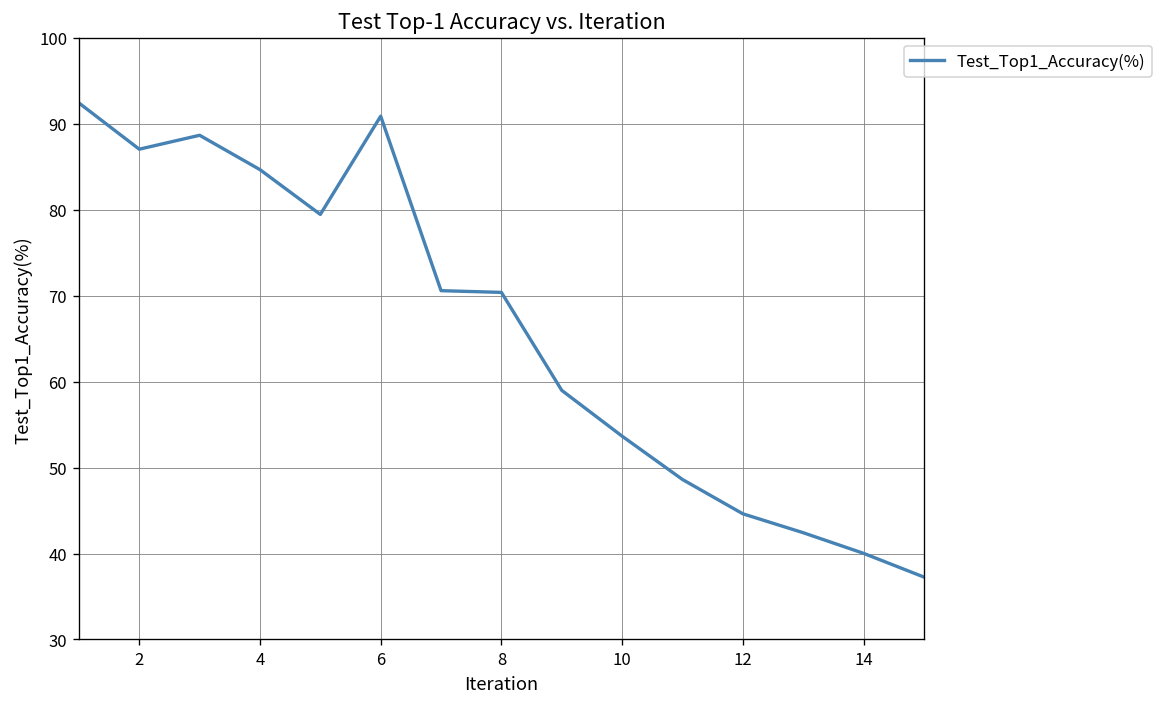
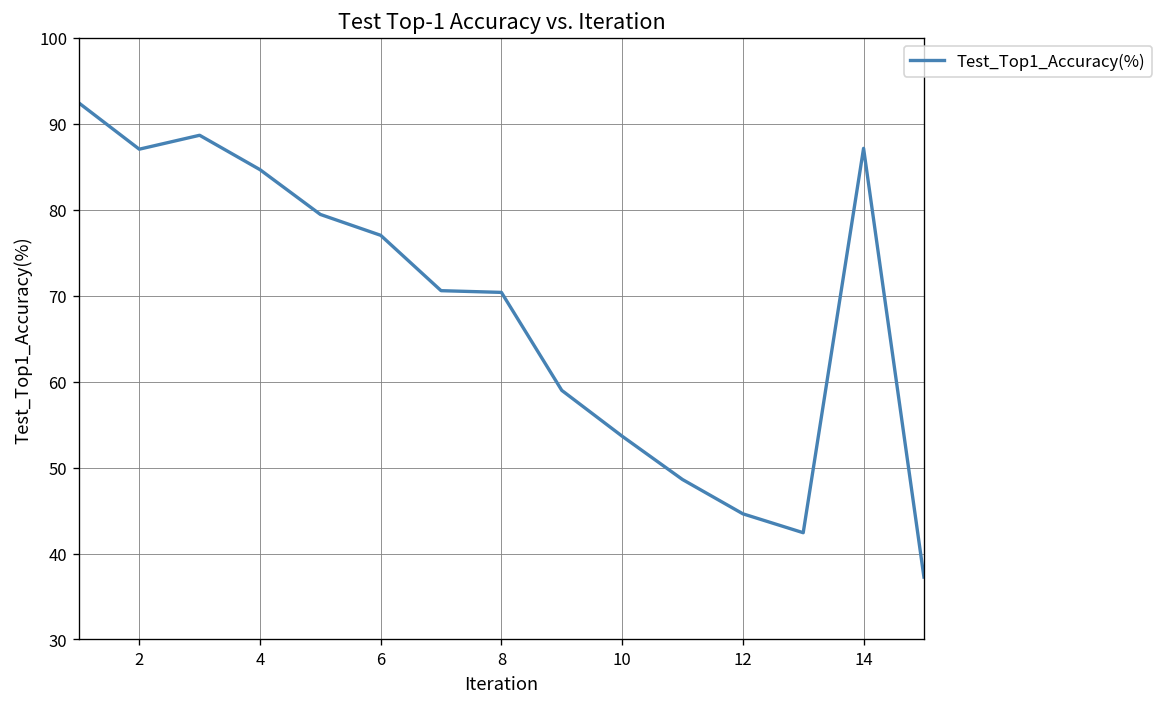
6: 91 -> 77
14: 40 -> 87
